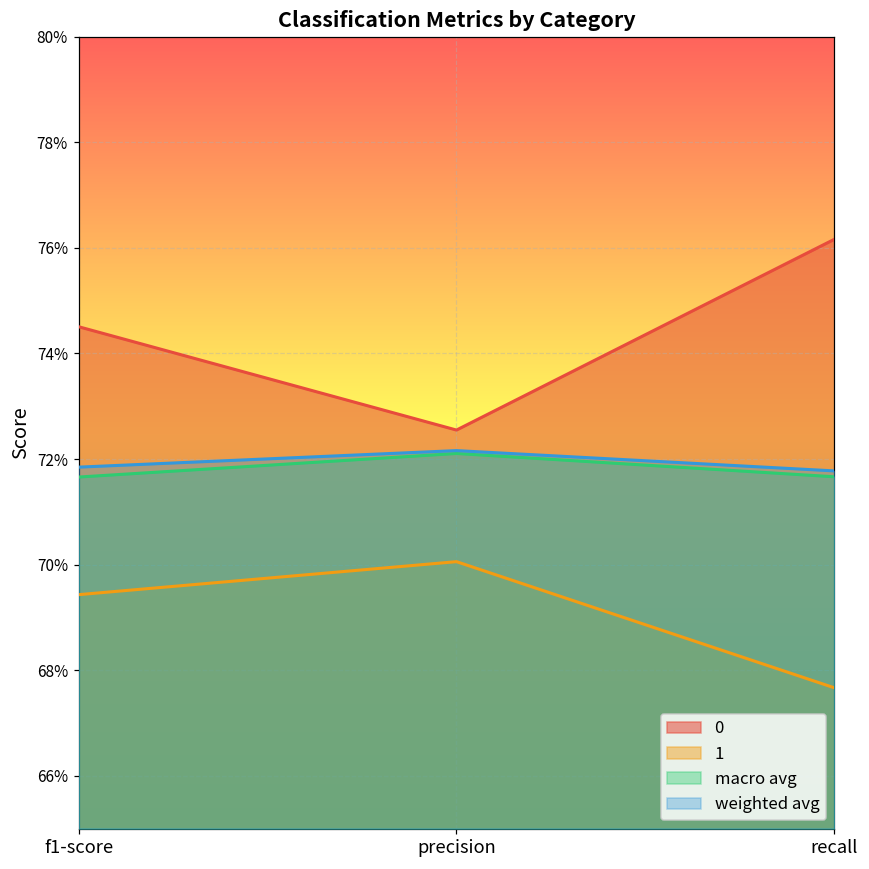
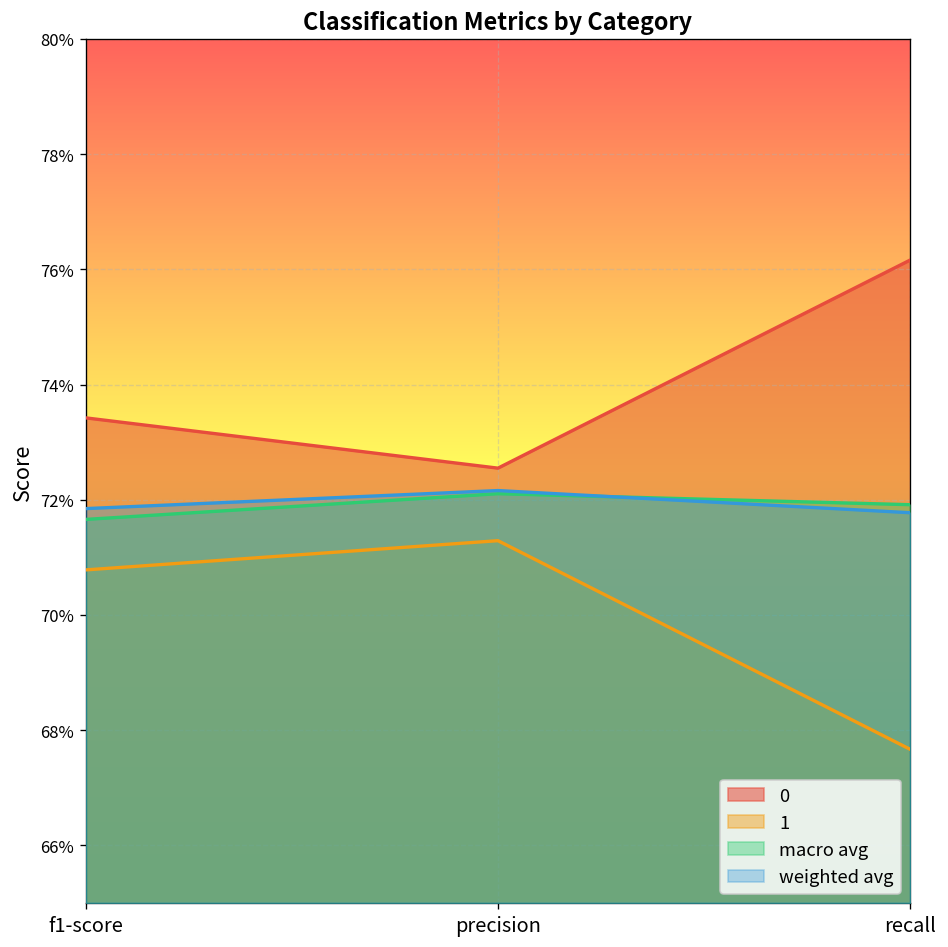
0, f1-score: 74.5% -> 73.4%
1, f1-score: 69.4% -> 70.8%
1, precision: 70.1% -> 71.3%
macro avg, recall: 71.7% -> 71.9%
